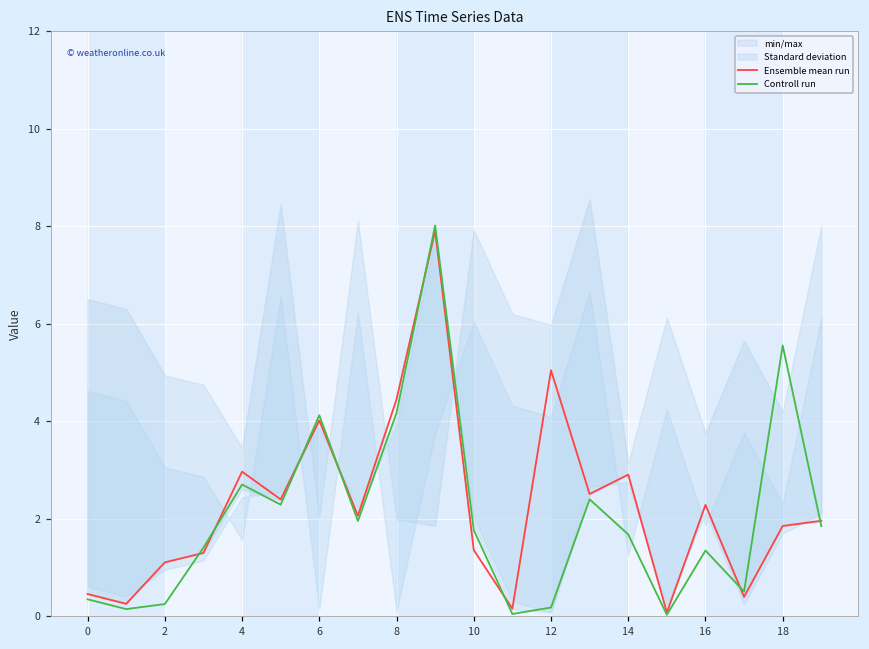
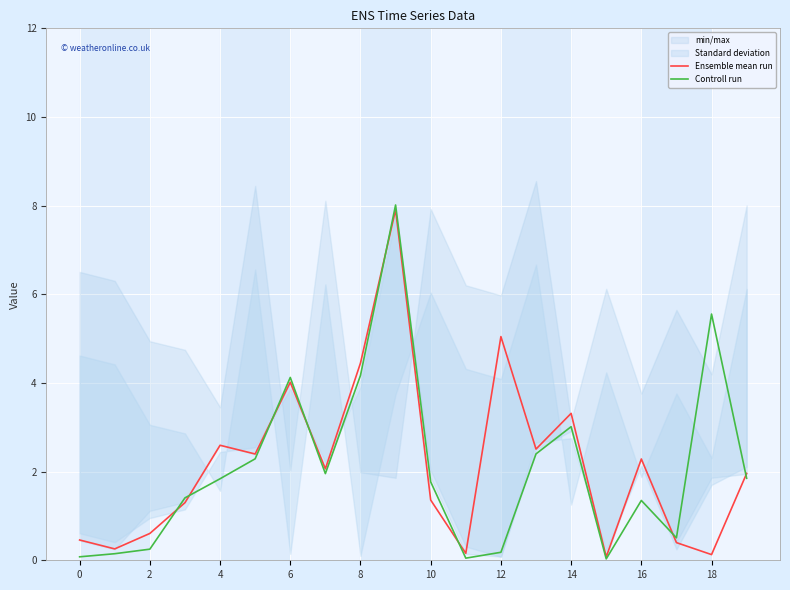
Controll run, 0: 0.3 -> 0.1
Ensemble mean run, 2: 1.1 -> 0.6
Ensemble mean run, 4: 3.0 -> 2.6
Controll run, 4: 2.7 -> 1.8
Ensemble mean run, 14: 2.9 -> 3.3
Controll run, 14: 1.7 -> 3.0
Ensemble mean run, 18: 1.9 -> 0.1
